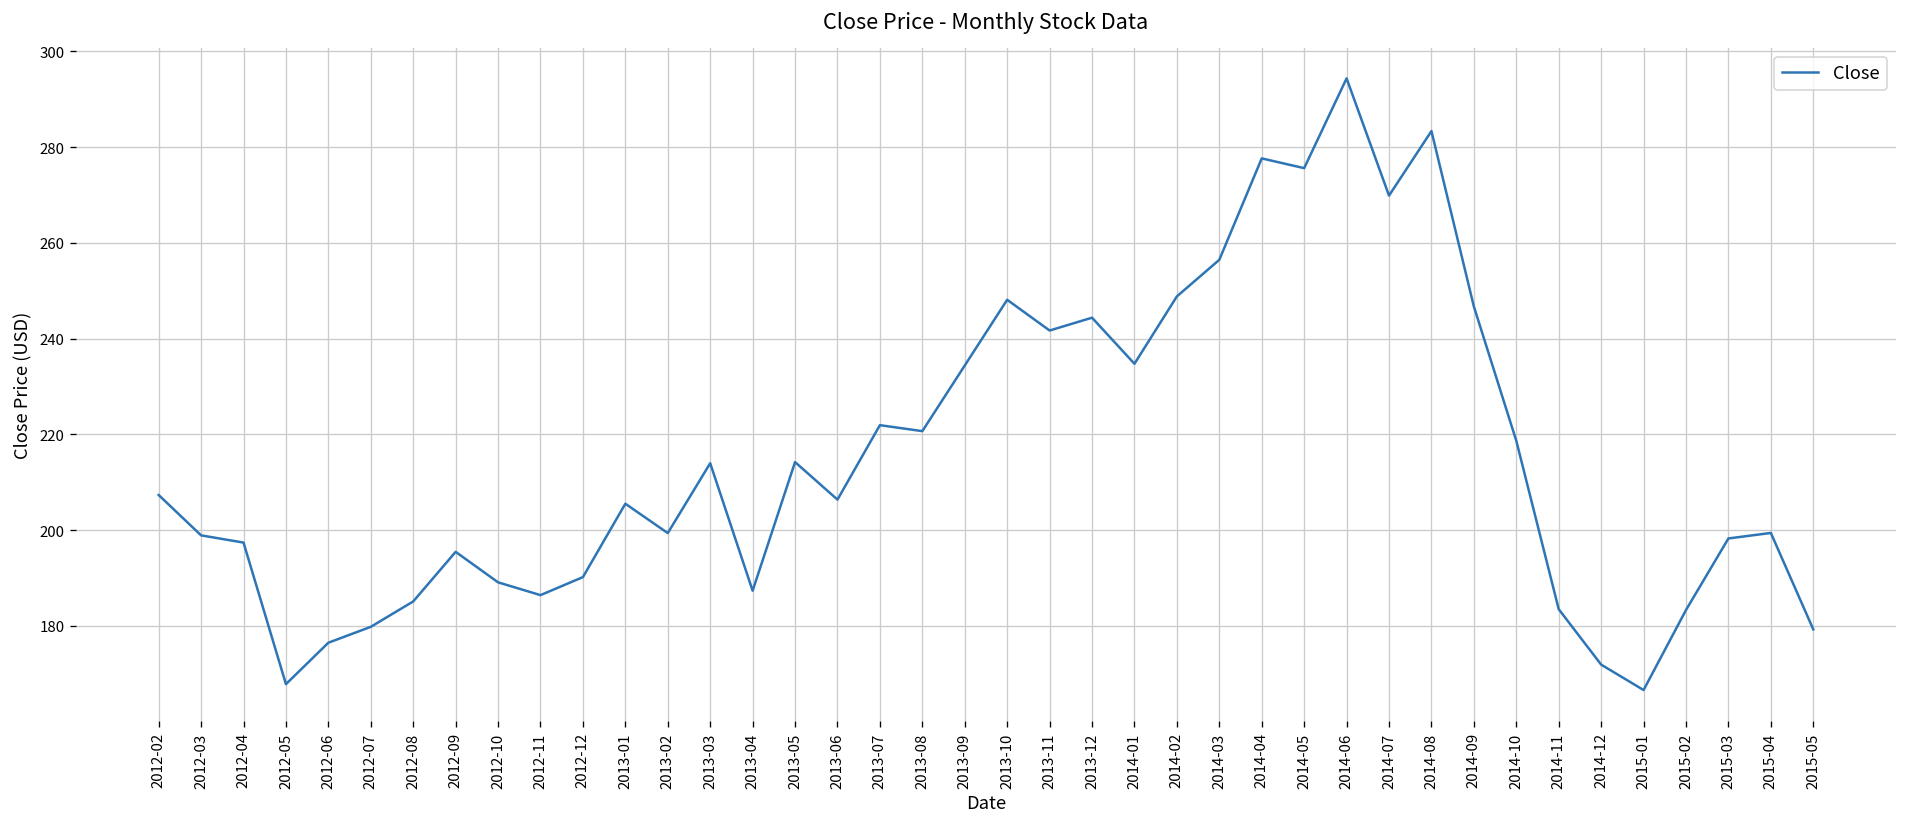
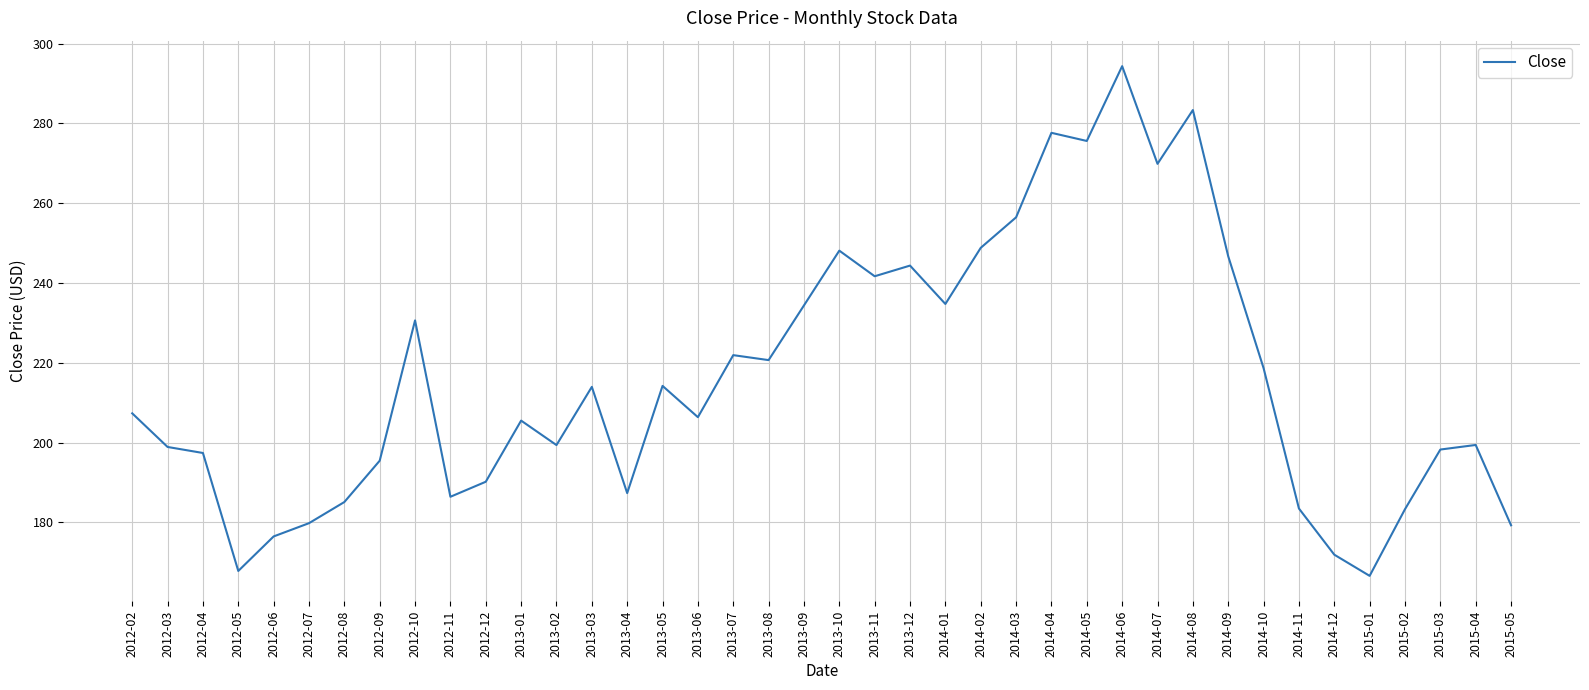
2012-10: 189 -> 231
